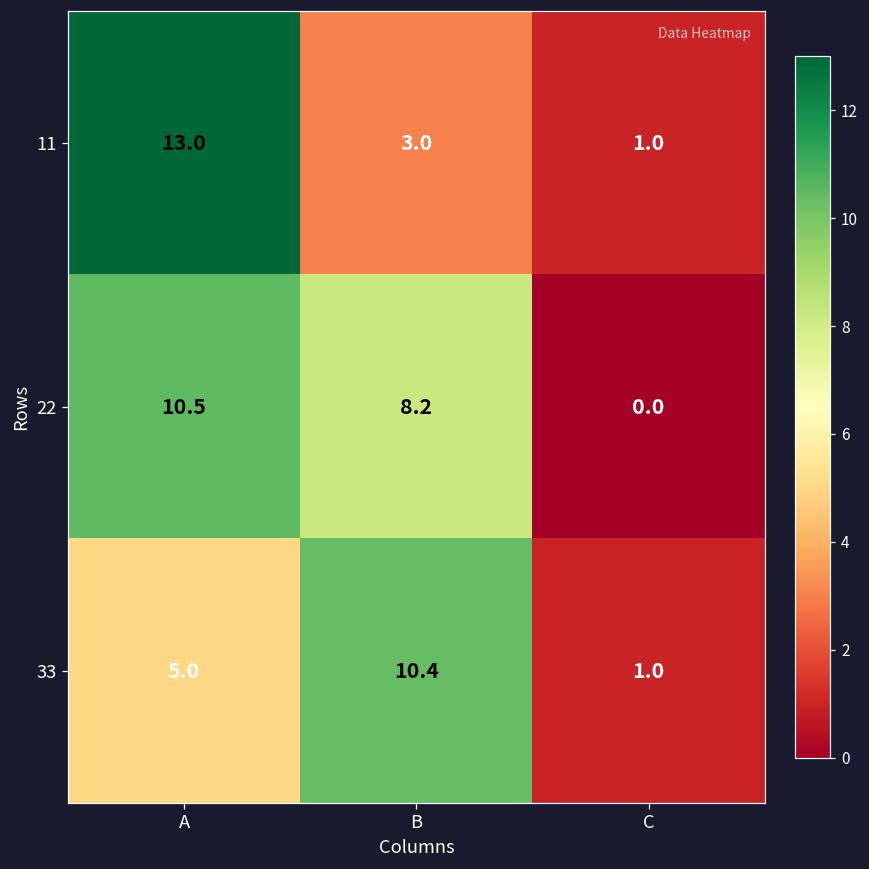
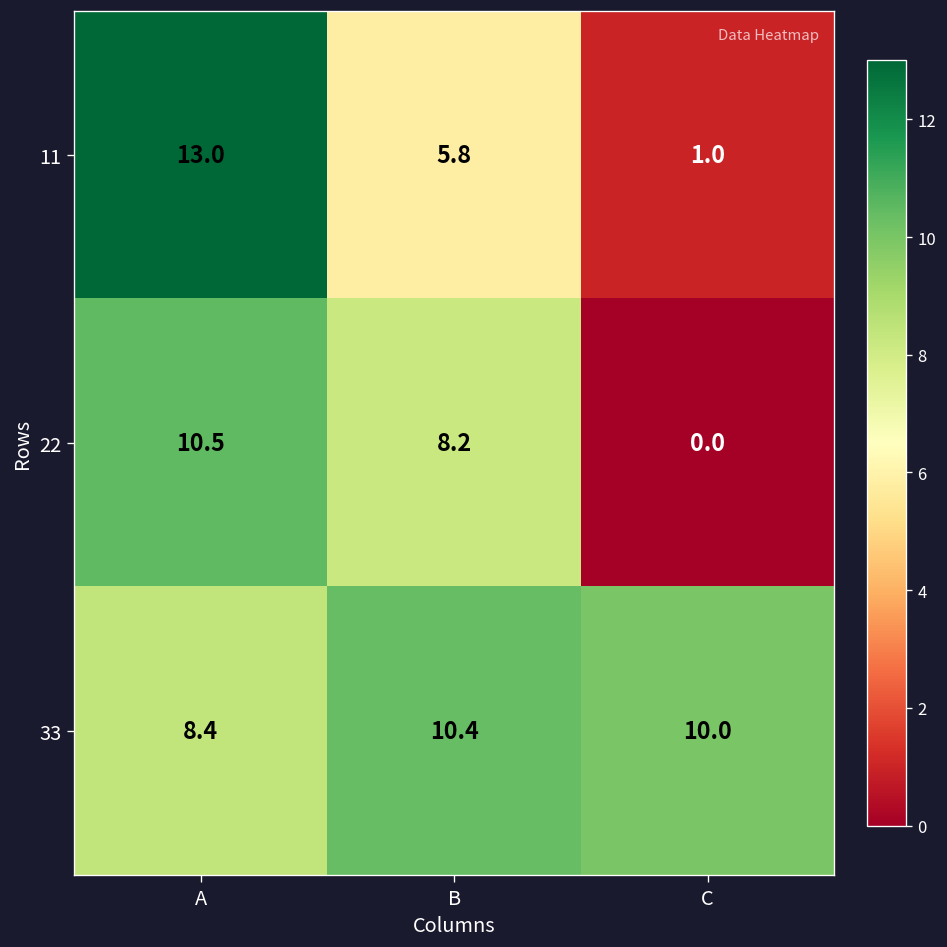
11, B: 3.0 -> 5.8
33, A: 5.0 -> 8.4
33, C: 1.0 -> 10.0
